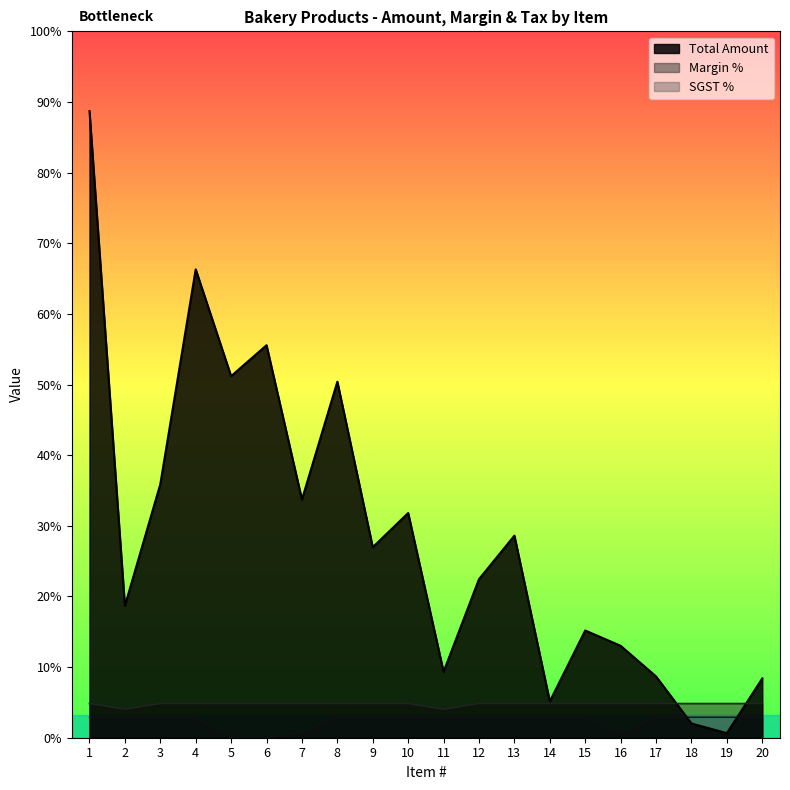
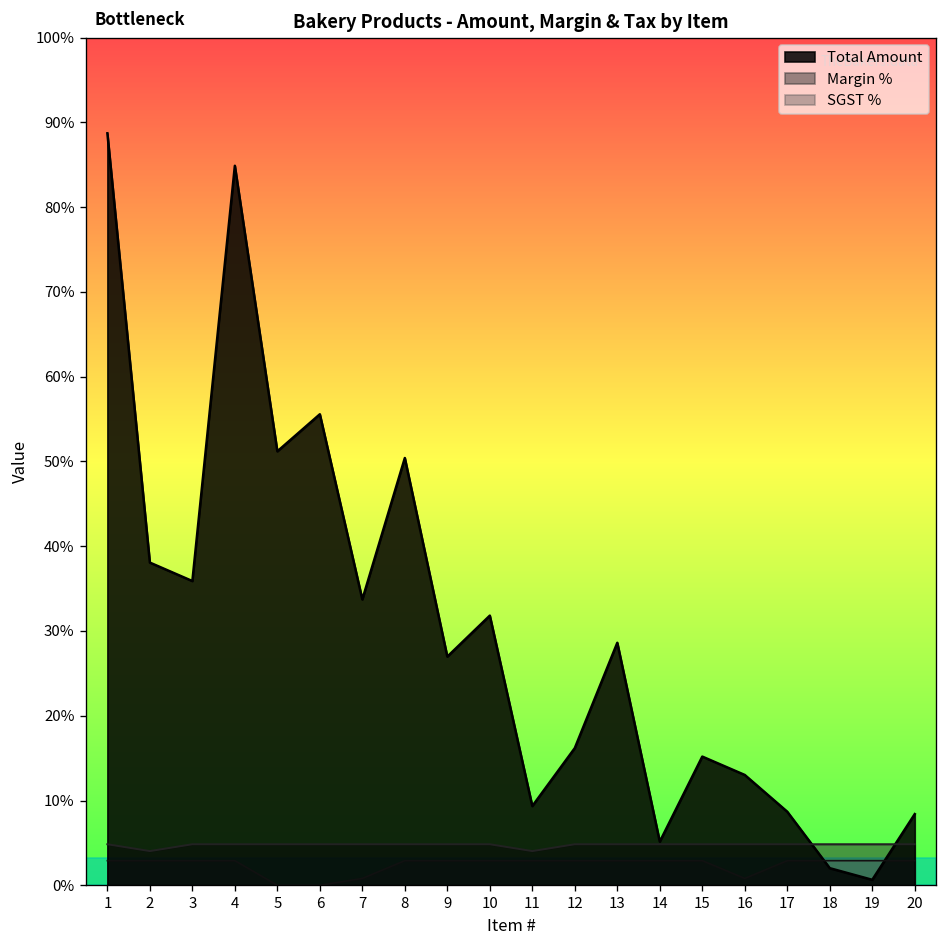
Total Amount, 2: 19% -> 38%
Total Amount, 4: 66% -> 85%
Total Amount, 12: 22% -> 16%
